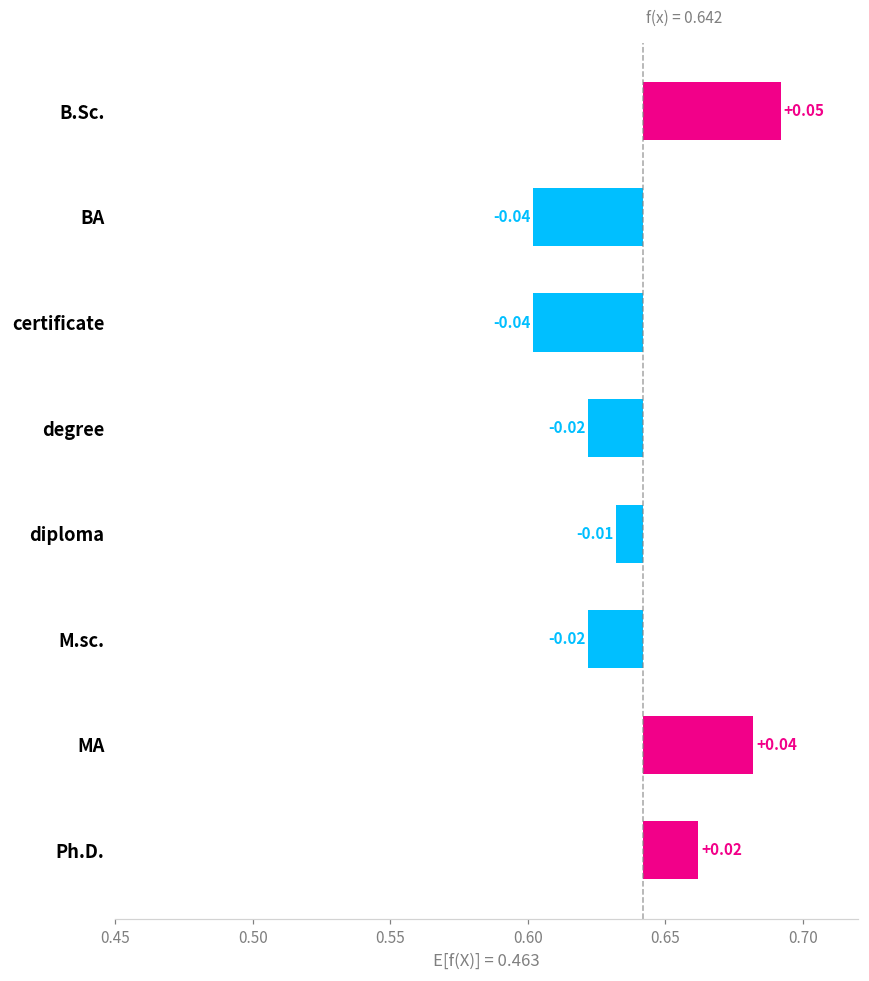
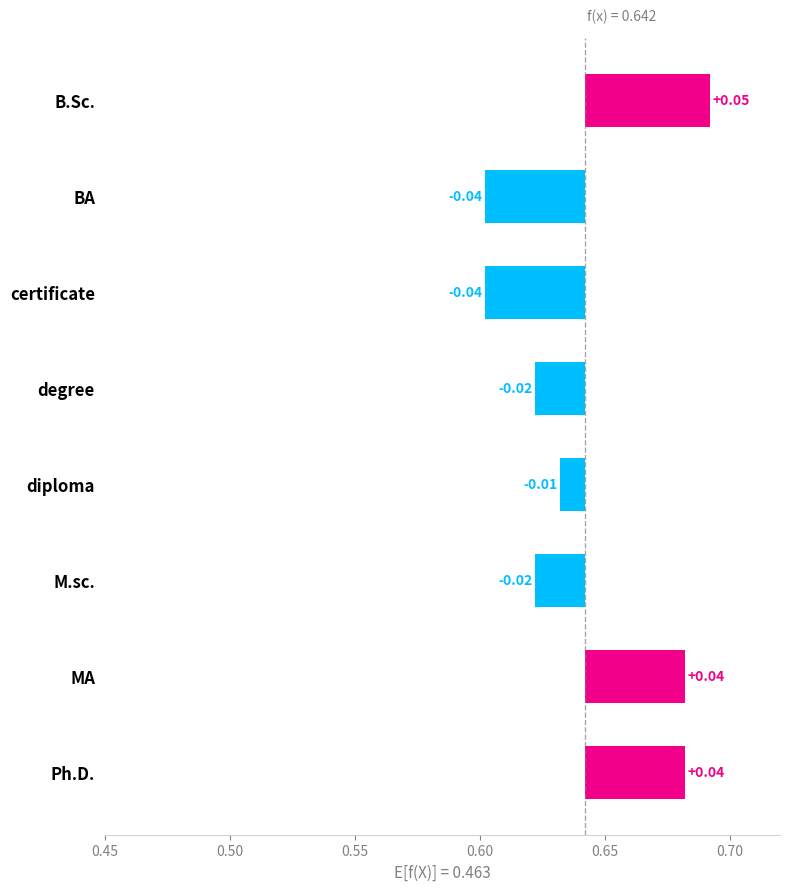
Ph.D.: +0.02 -> +0.04
